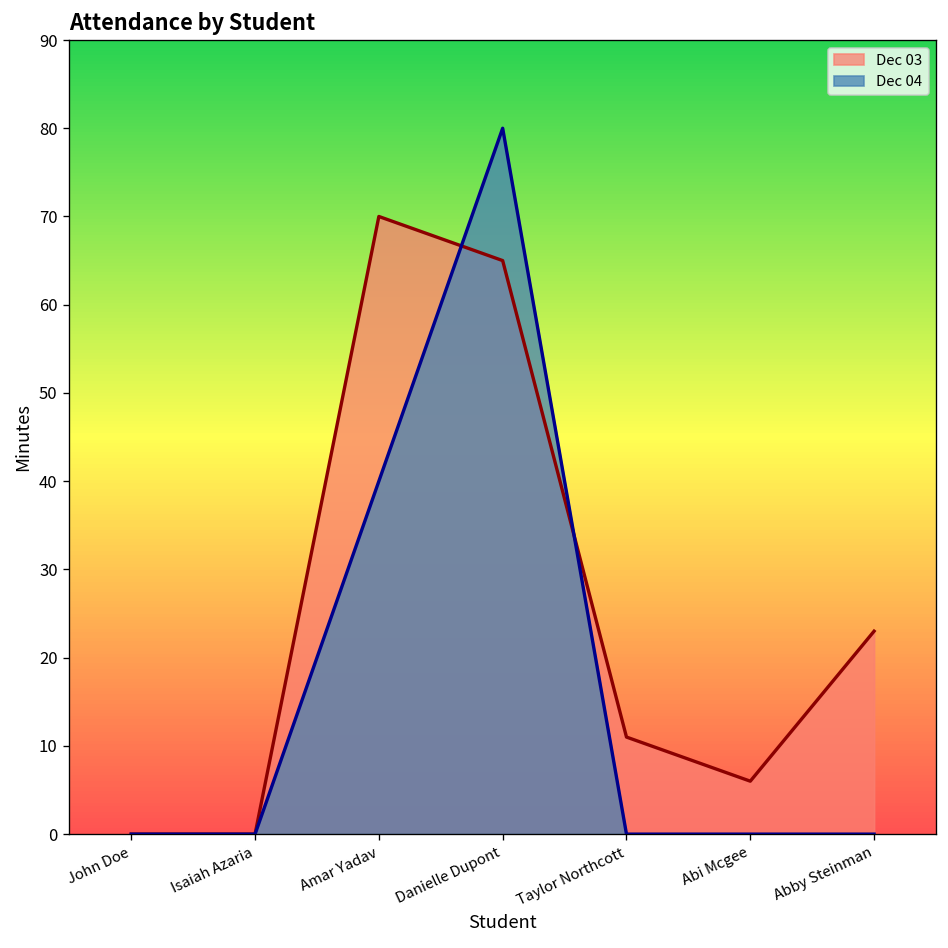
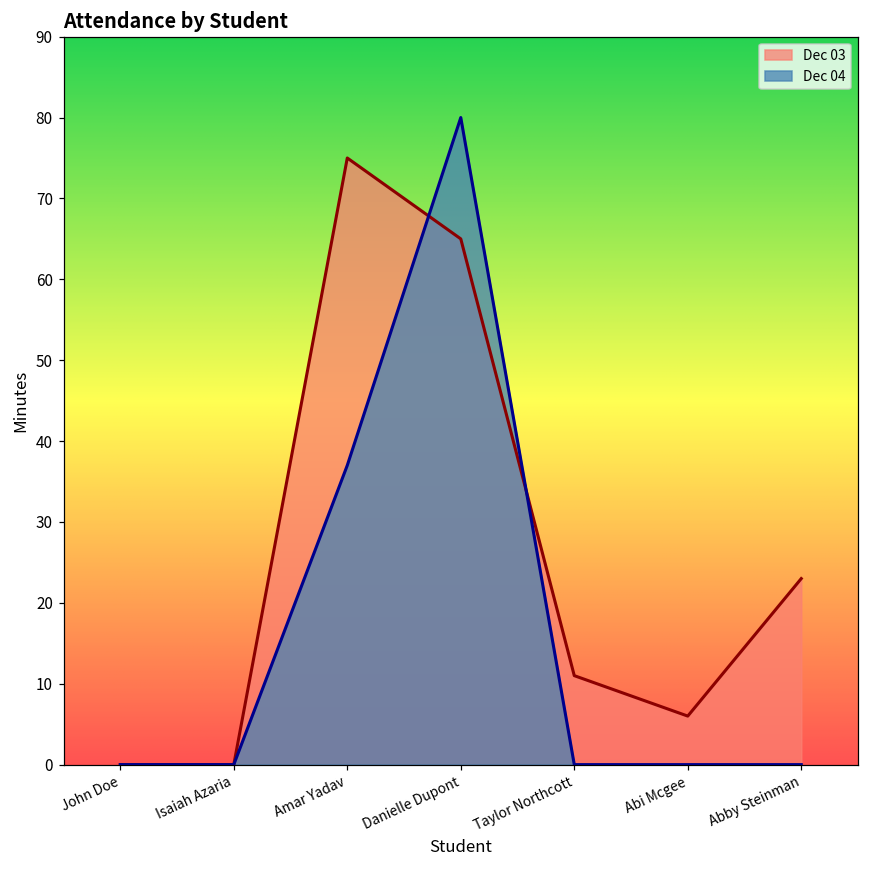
Dec 03, Amar Yadav: 70 -> 75
Dec 04, Amar Yadav: 40 -> 37
